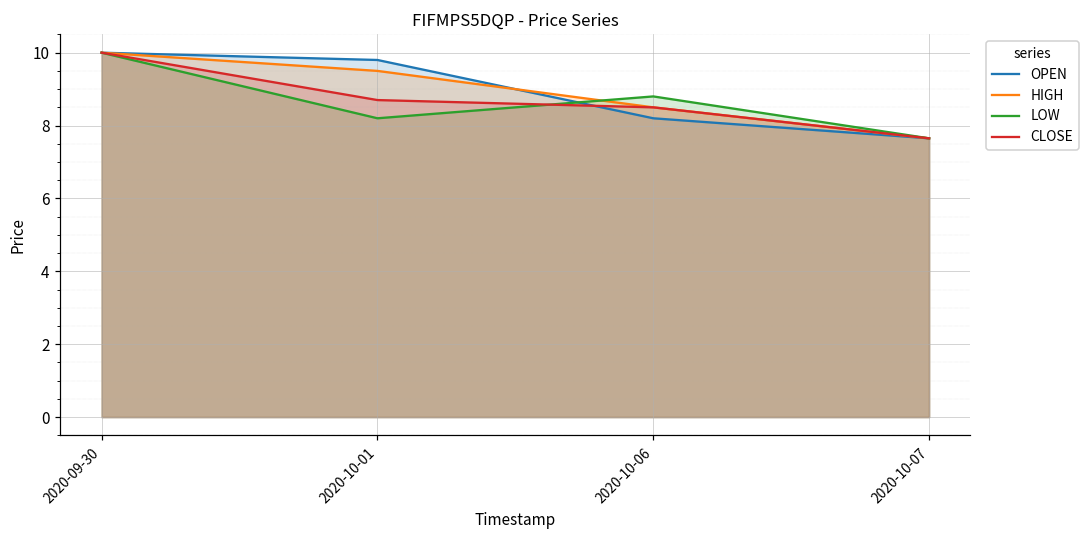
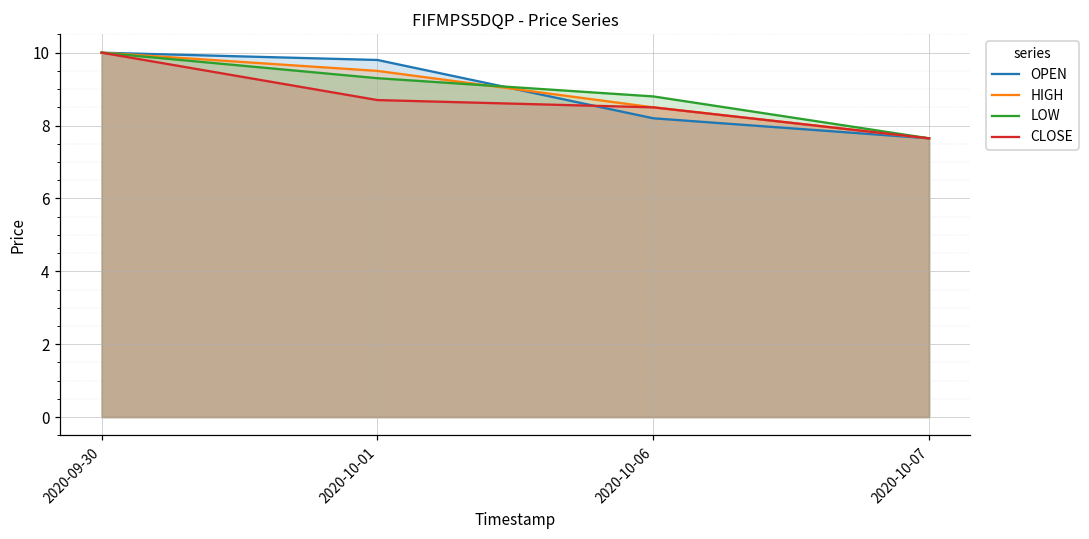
LOW, 2020-10-01: 8.2 -> 9.3
